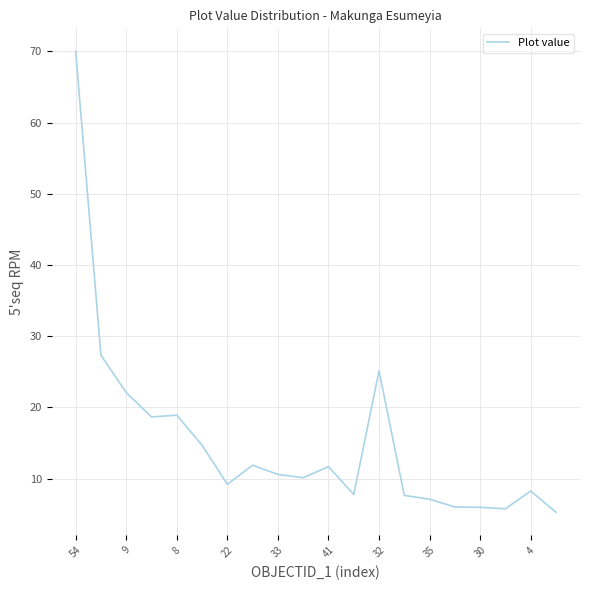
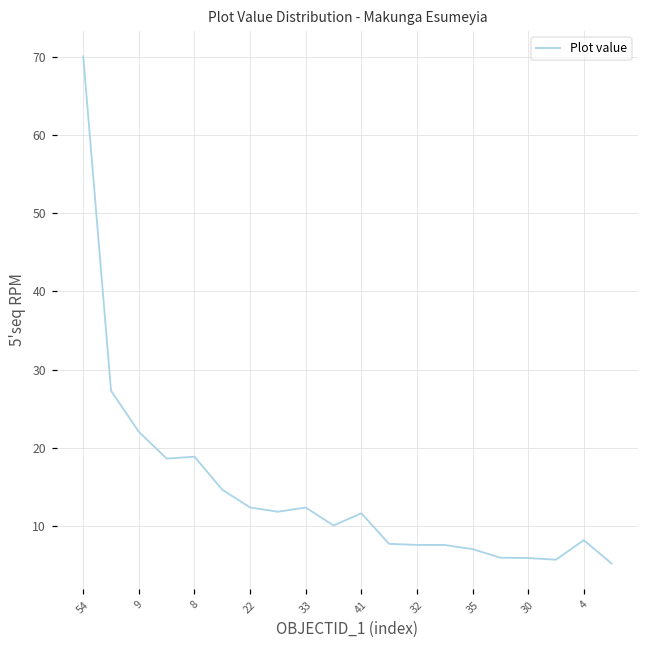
22: 9 -> 12
33: 11 -> 12
32: 25 -> 8
